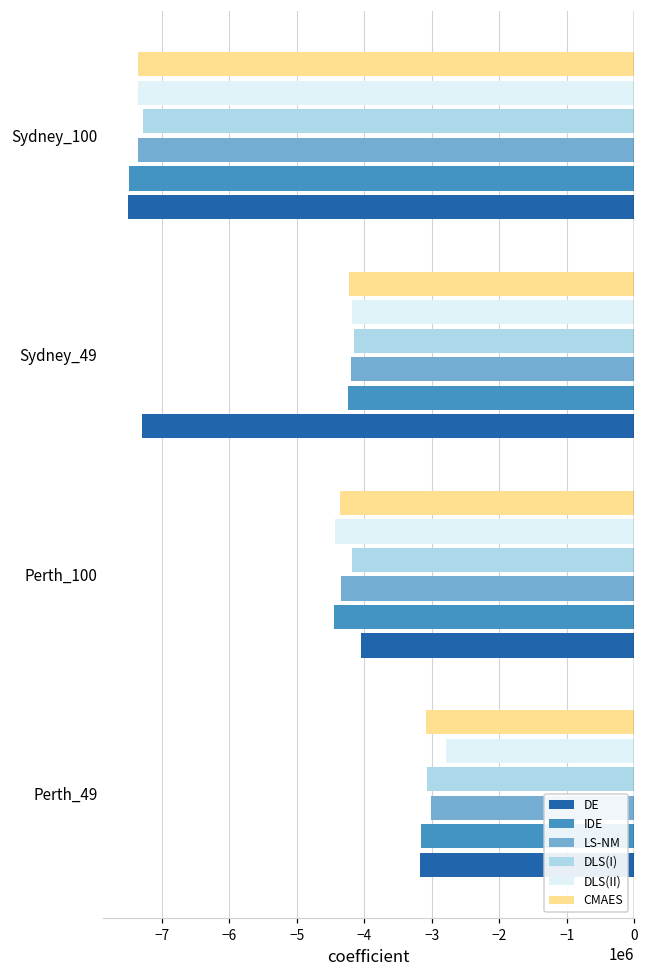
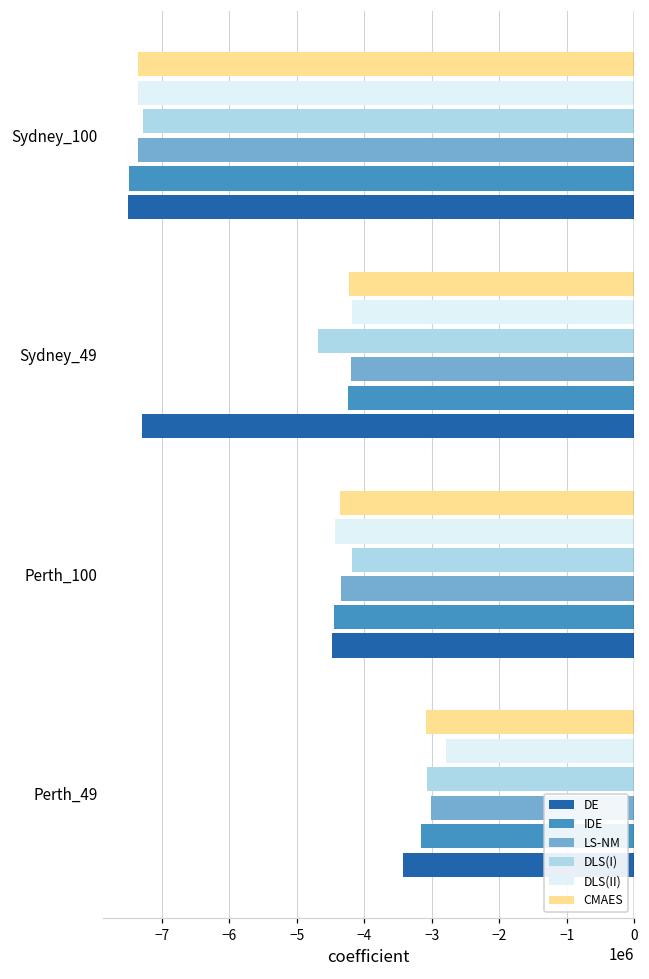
DLS(I), Sydney_49: -4200000 -> -4700000
DE, Perth_100: -4000000 -> -4500000
DE, Perth_49: -3200000 -> -3400000
